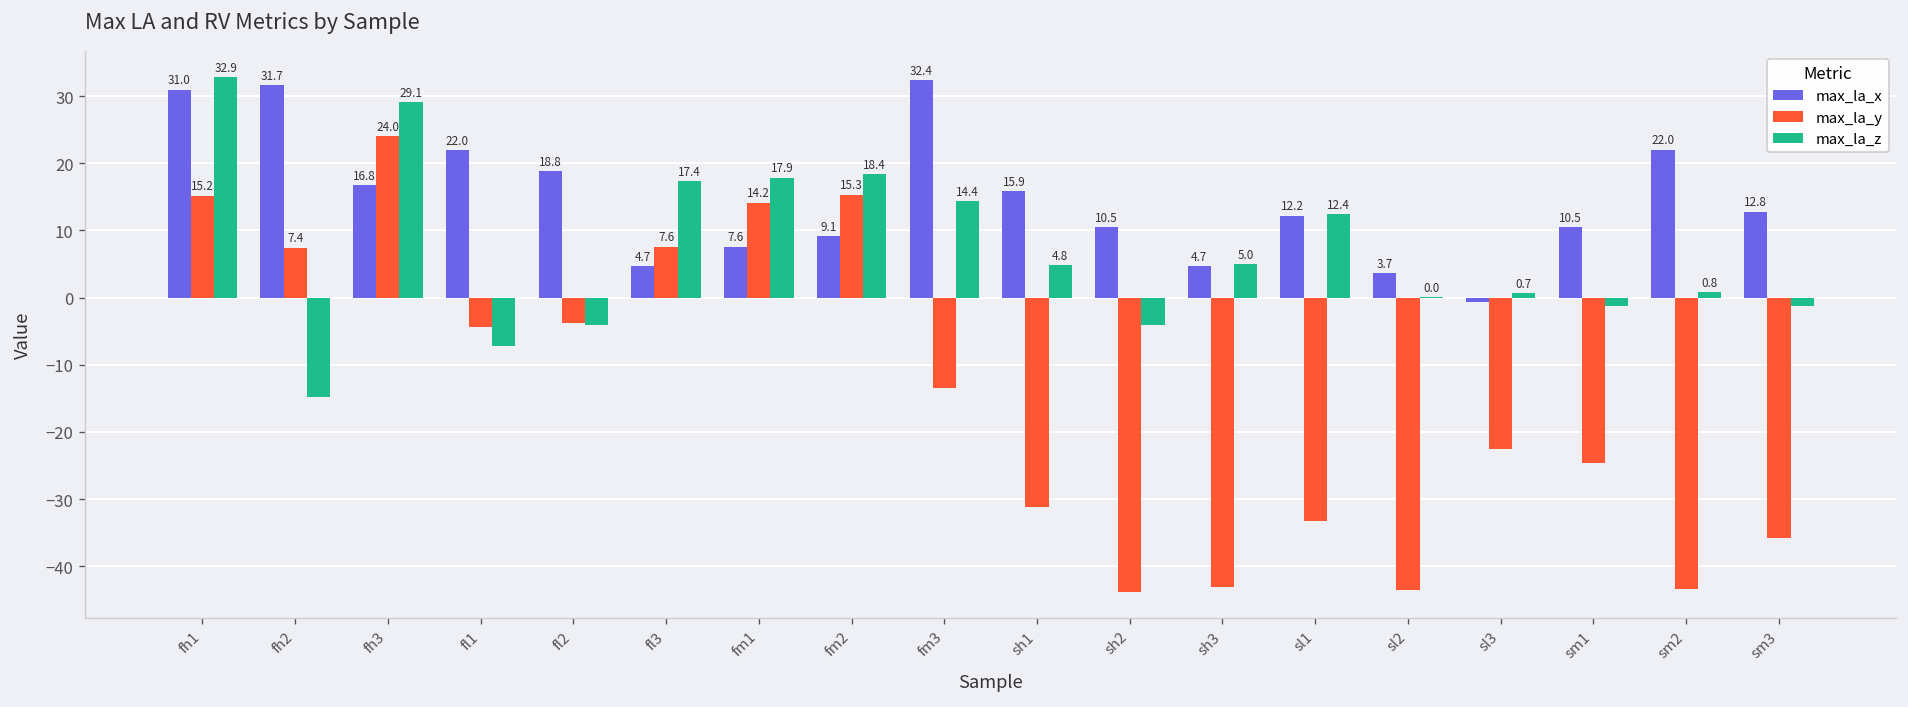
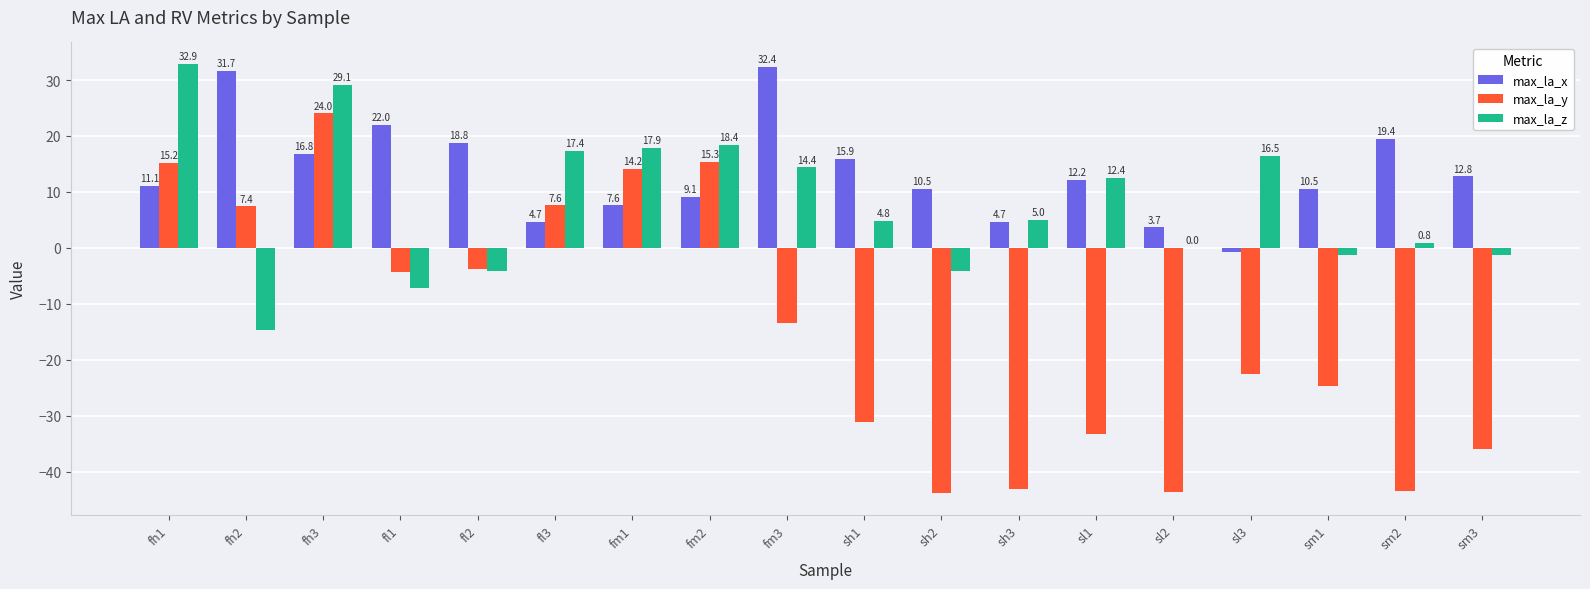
max_la_x, fh1: 31.0 -> 11.1
max_la_z, sl3: 0.7 -> 16.5
max_la_x, sm2: 22.0 -> 19.4
